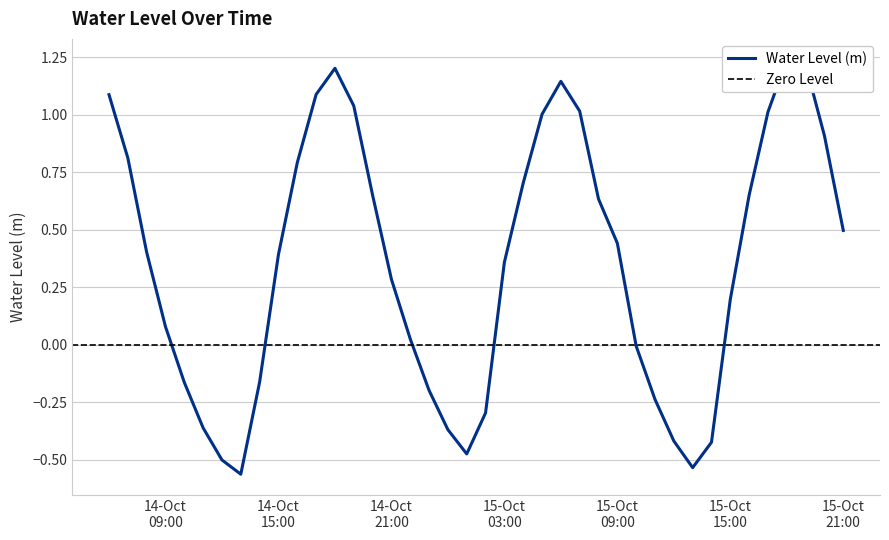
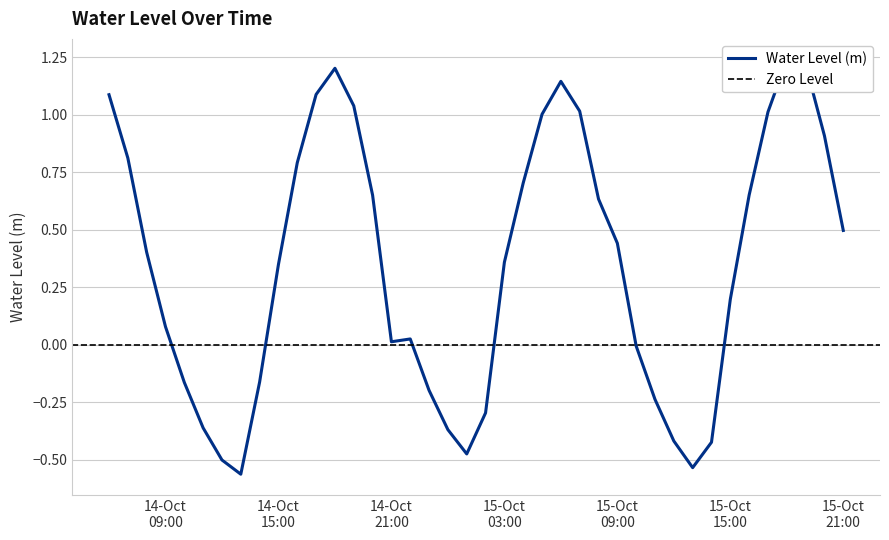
14-Oct 15:00: 0.39 -> 0.35
14-Oct 21:00: 0.28 -> 0.01
